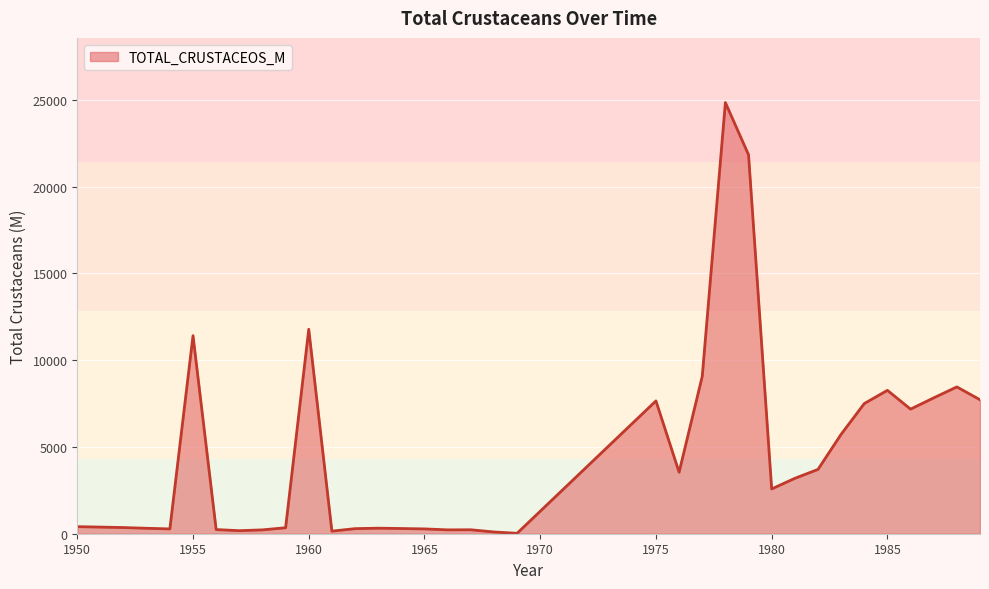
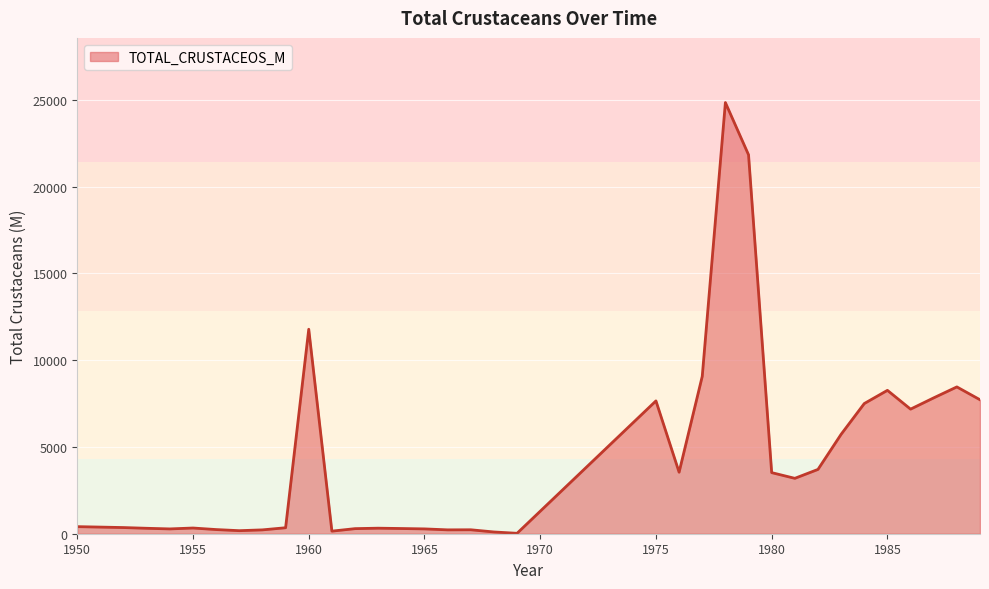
1955: 11400 -> 300
1980: 2600 -> 3500
